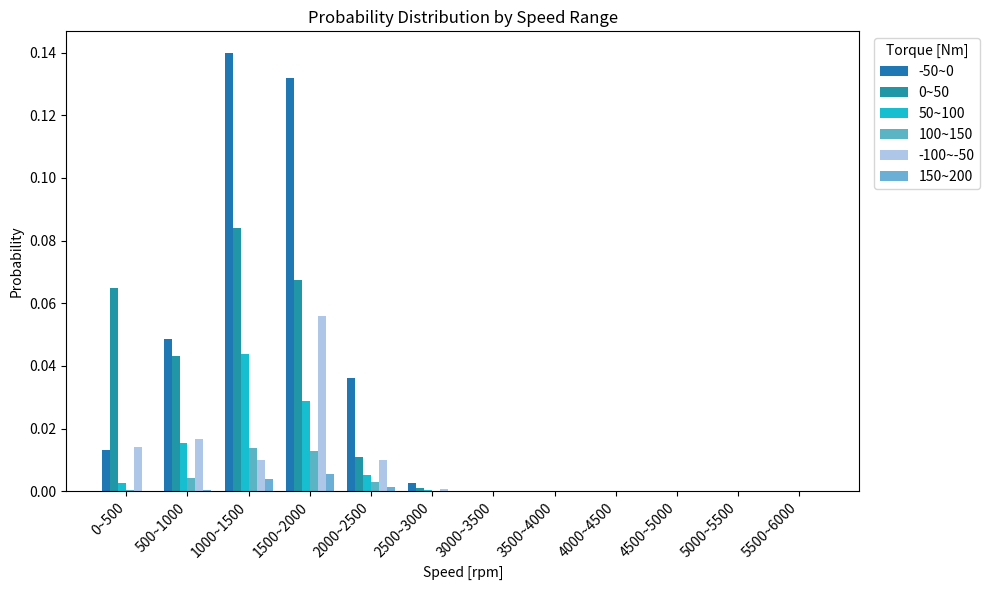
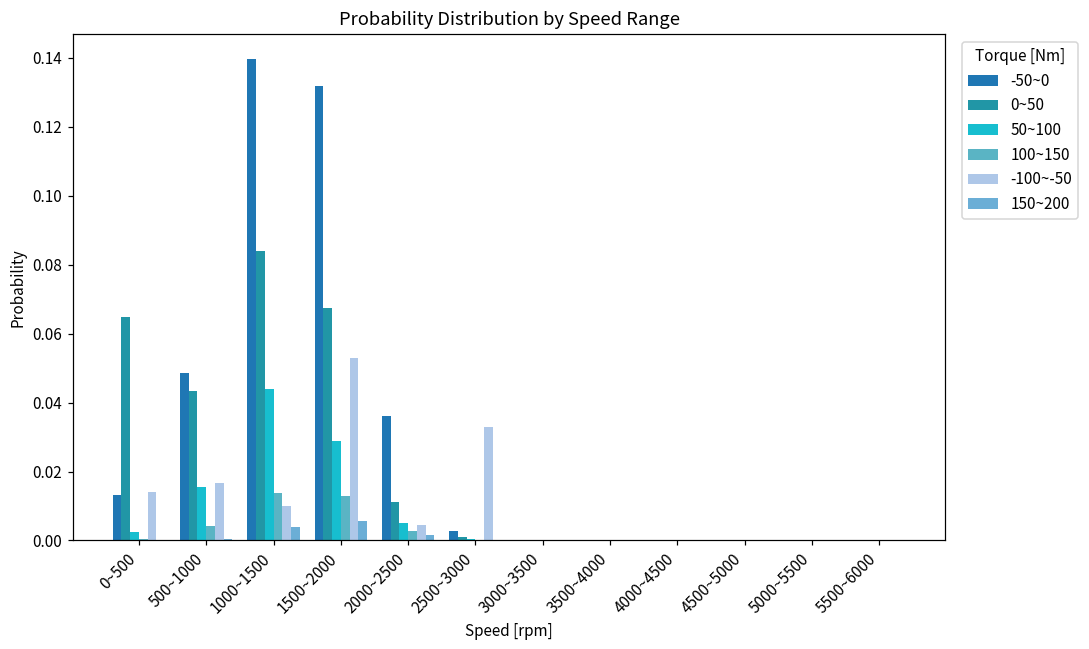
-100~-50, 1500~2000: 0.056 -> 0.053
-100~-50, 2000~2500: 0.010 -> 0.004
-100~-50, 2500~3000: 0.001 -> 0.033
